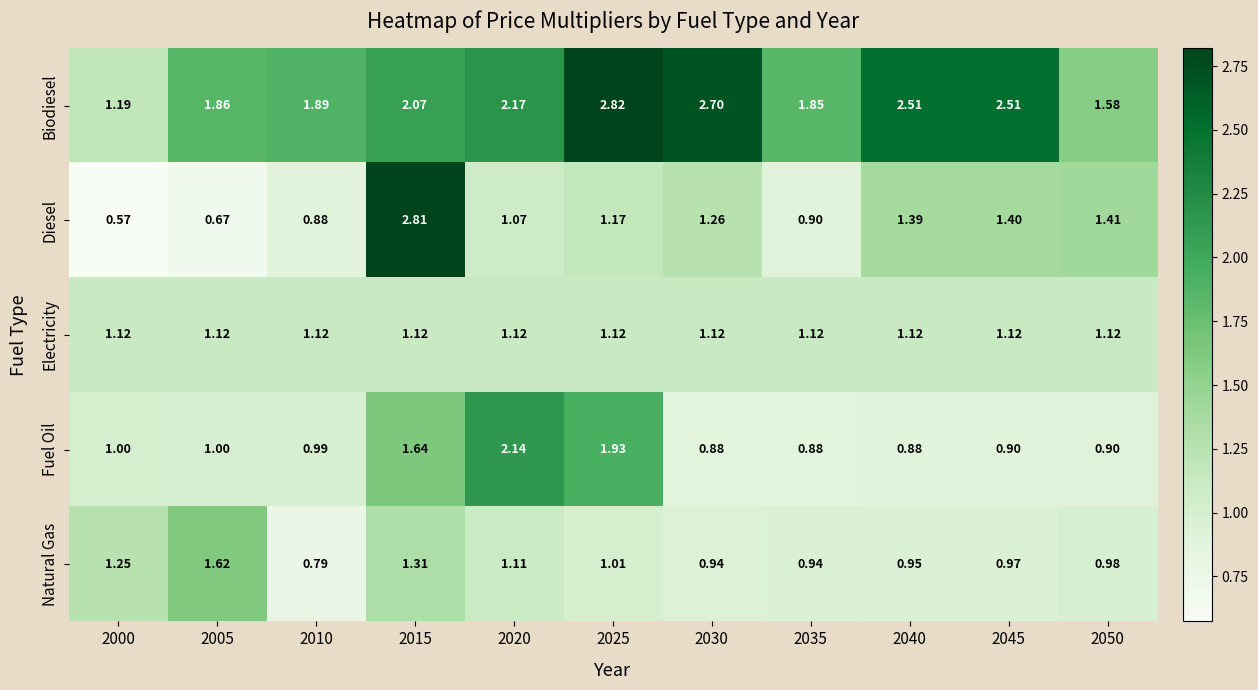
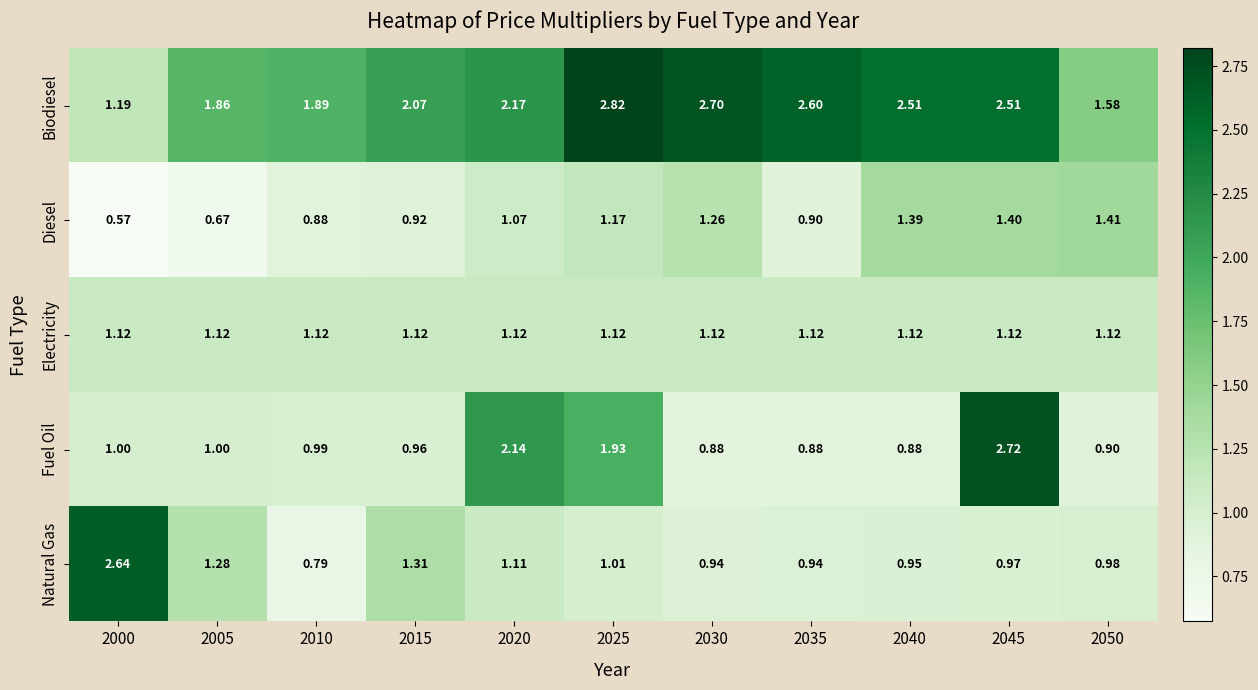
Biodiesel, 2035: 1.85 -> 2.60
Diesel, 2015: 2.81 -> 0.92
Fuel Oil, 2015: 1.64 -> 0.96
Fuel Oil, 2045: 0.90 -> 2.72
Natural Gas, 2000: 1.25 -> 2.64
Natural Gas, 2005: 1.62 -> 1.28
